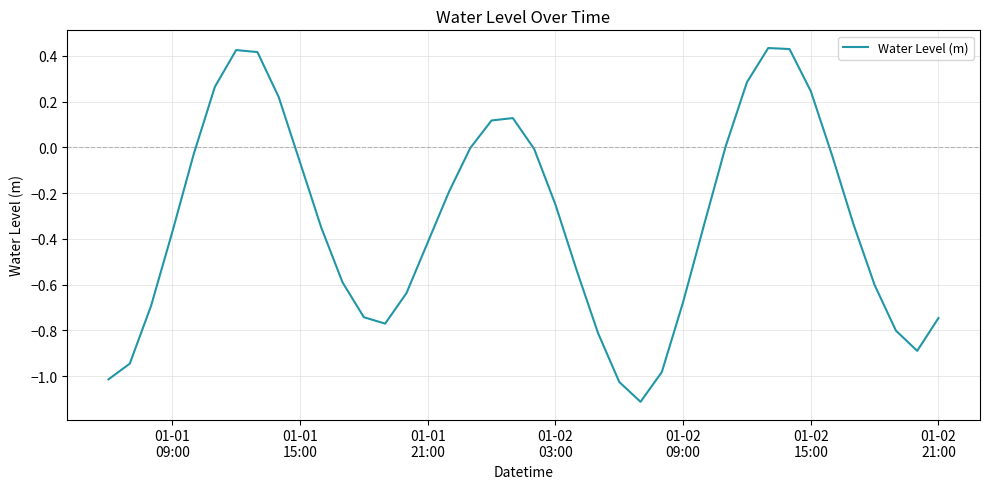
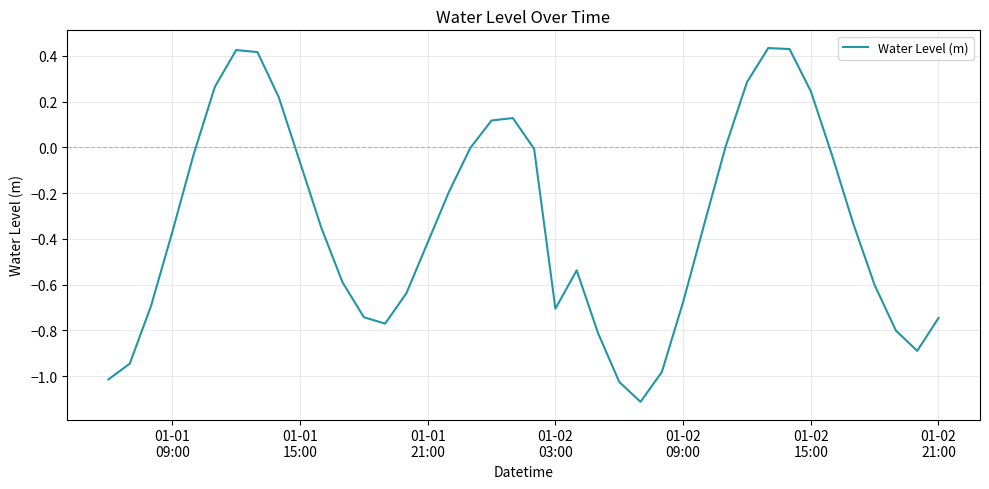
01-02 03:00: -0.25 -> -0.70
